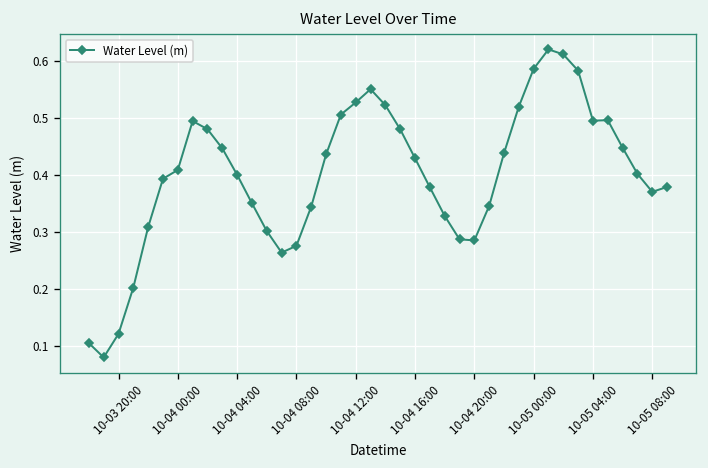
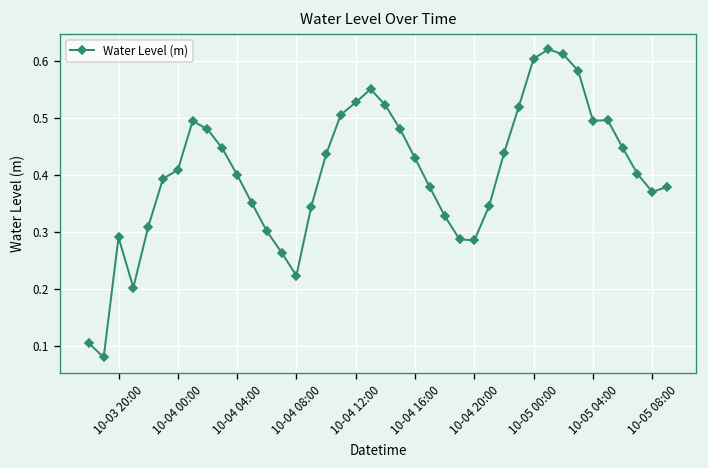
10-03 20:00: 0.12 -> 0.29
10-04 08:00: 0.28 -> 0.22
10-05 00:00: 0.59 -> 0.60
